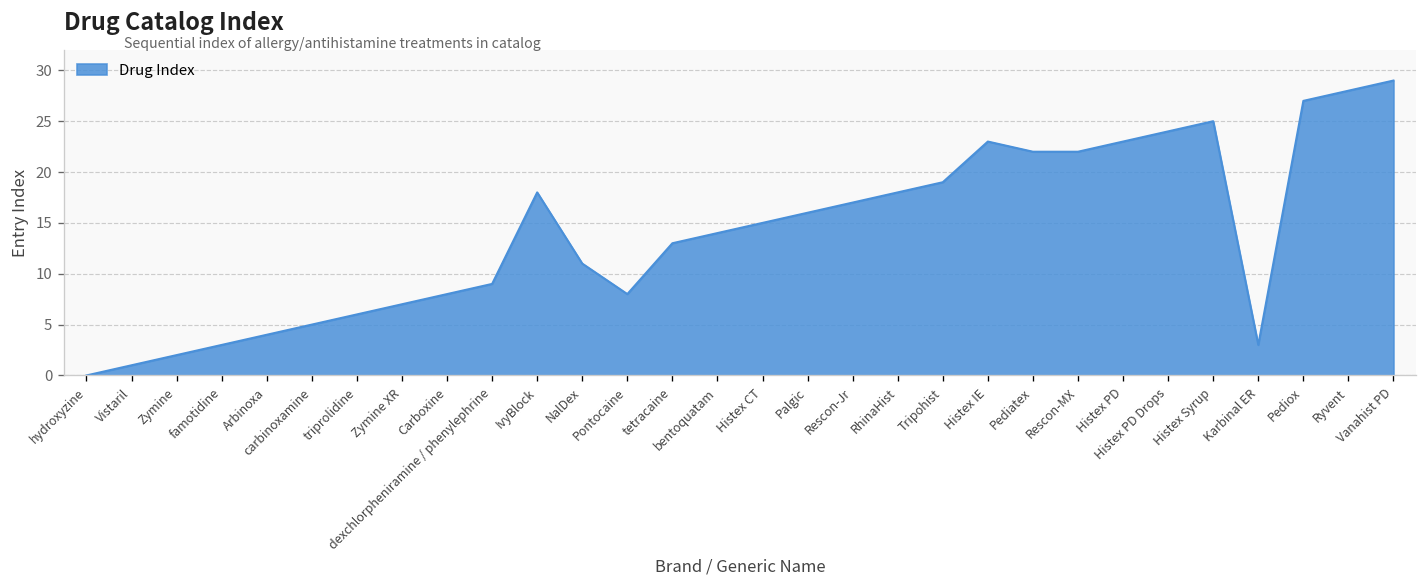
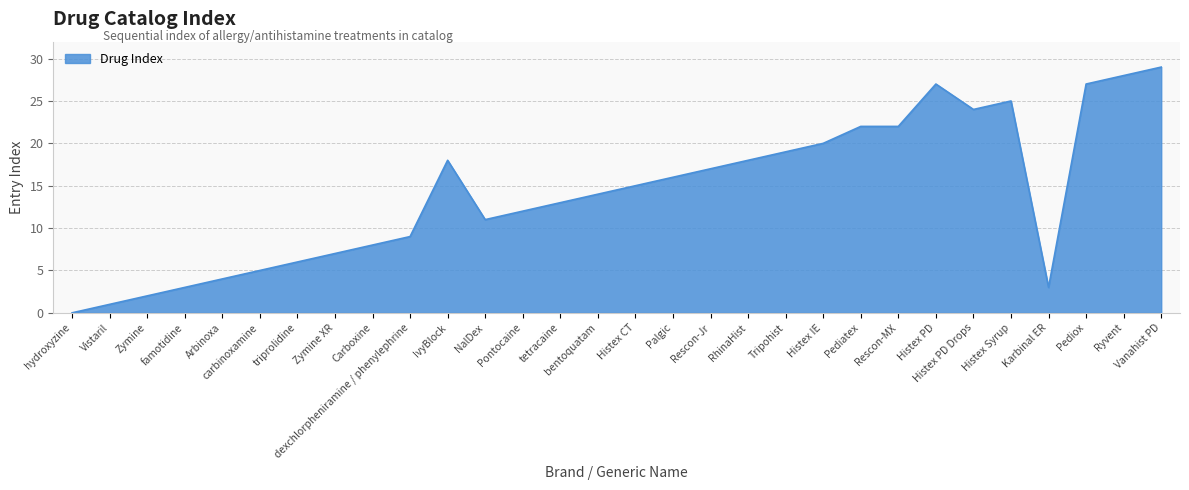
Pontocaine: 8 -> 12
Histex IE: 23 -> 20
Histex PD: 23 -> 27
